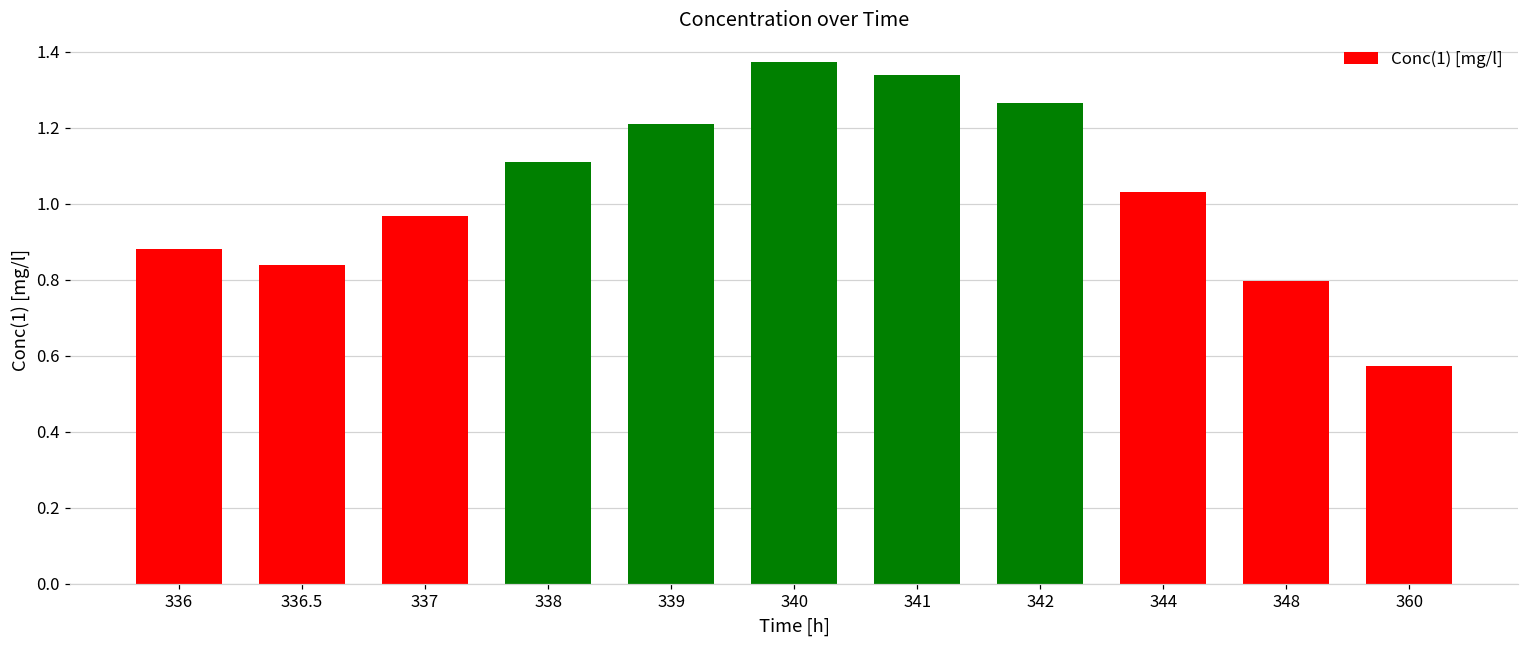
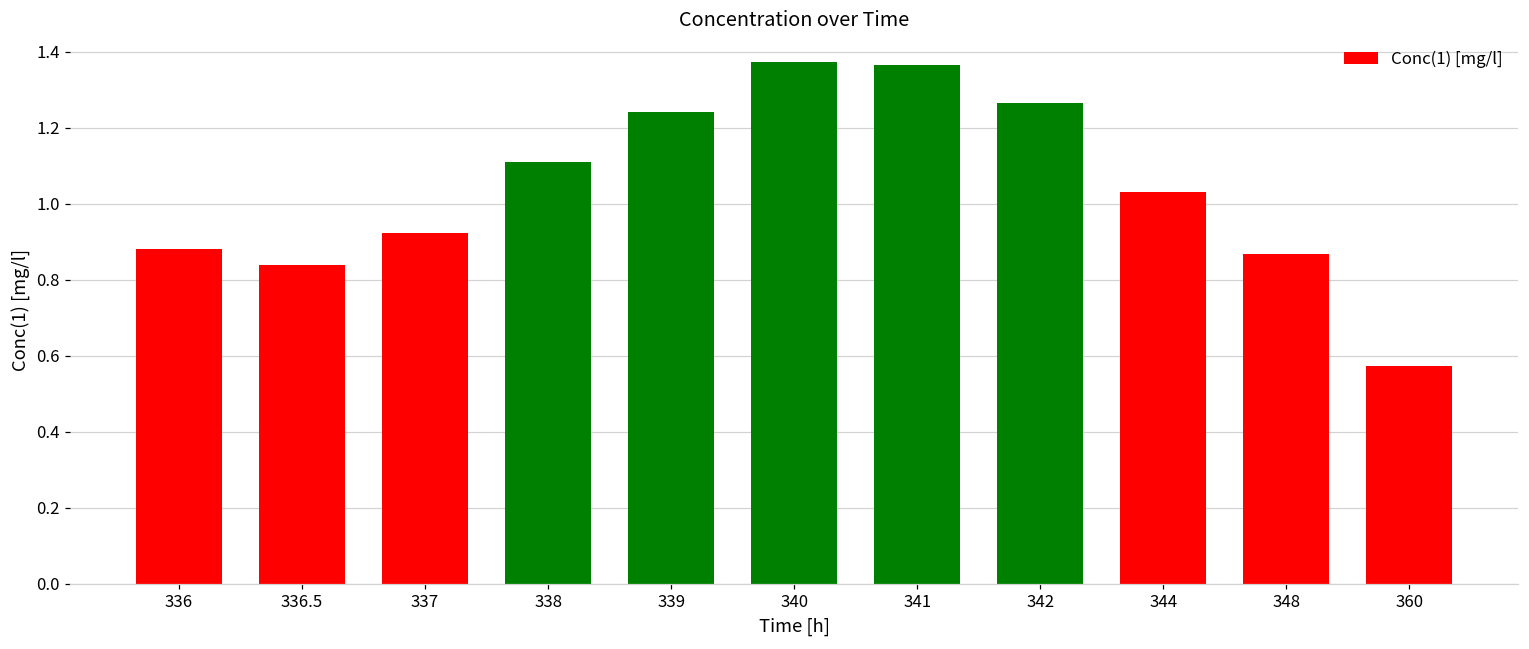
337: 0.97 -> 0.92
339: 1.21 -> 1.24
341: 1.34 -> 1.36
348: 0.80 -> 0.87
